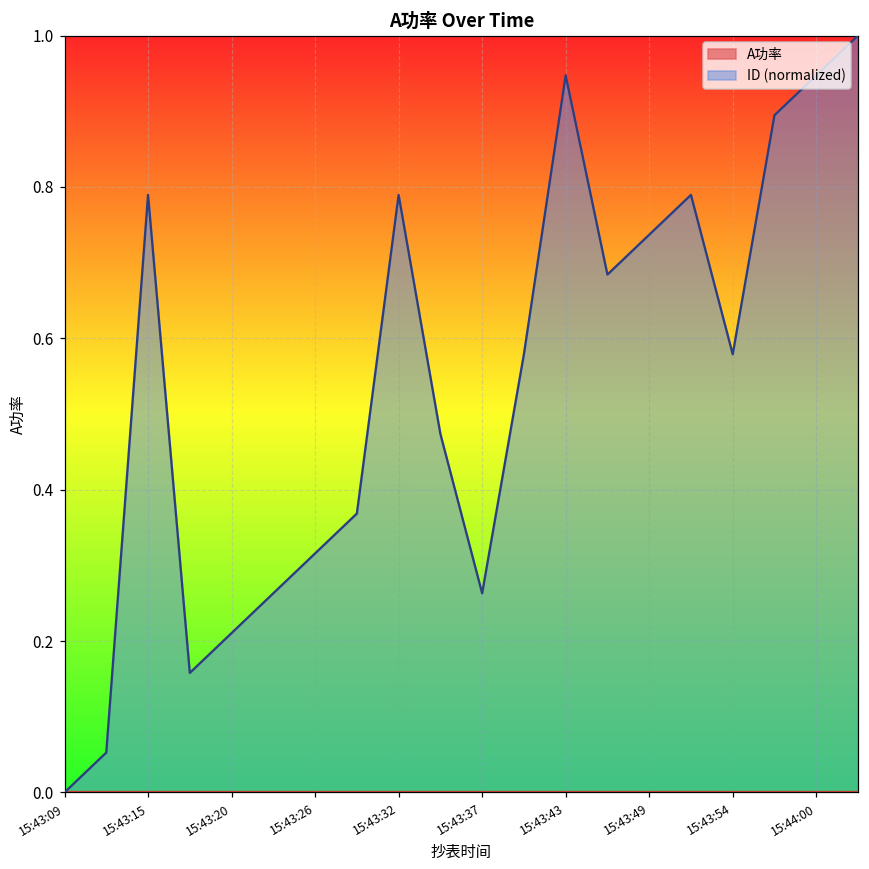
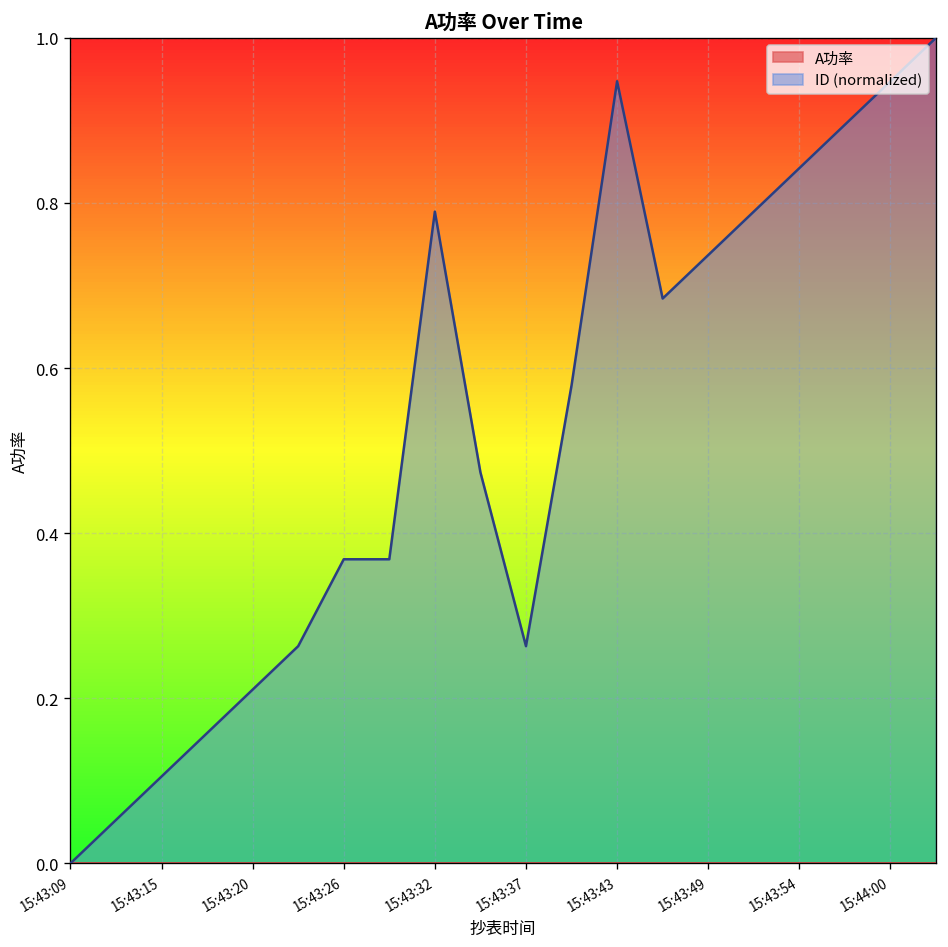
ID (normalized), 15:43:15: 0.79 -> 0.11
ID (normalized), 15:43:26: 0.32 -> 0.37
ID (normalized), 15:43:54: 0.58 -> 0.84
